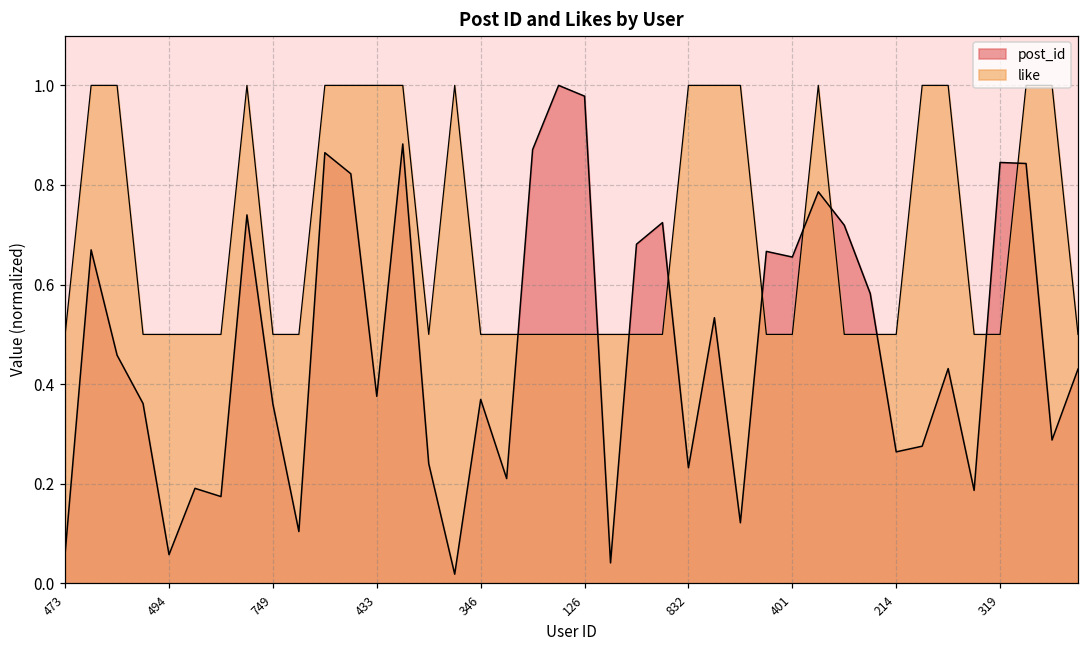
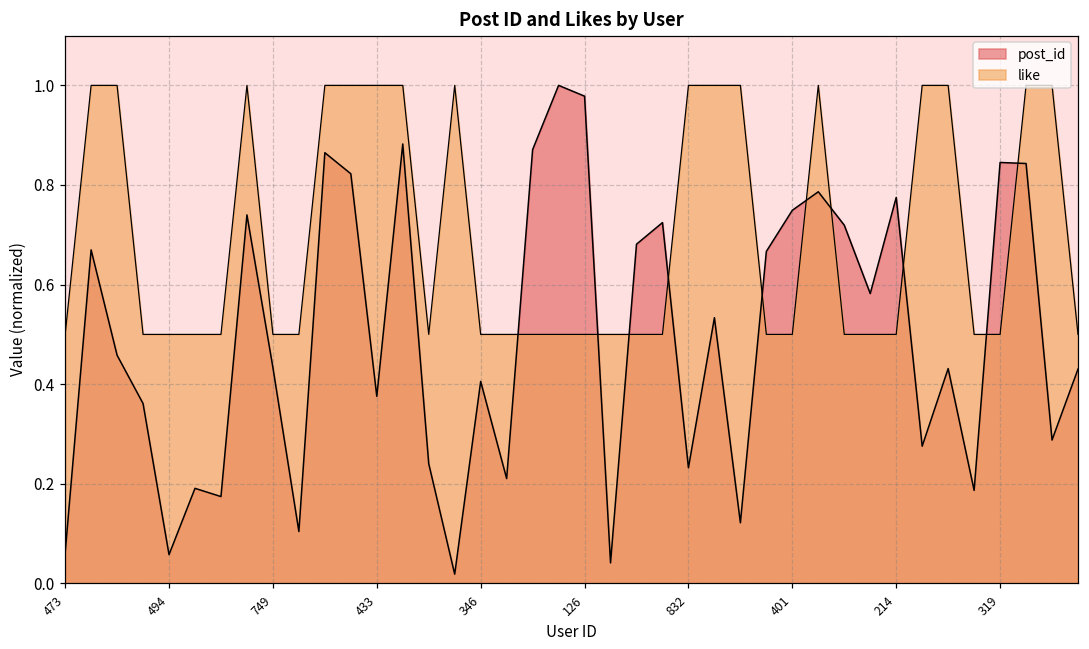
post_id, 749: 0.36 -> 0.43
post_id, 346: 0.37 -> 0.41
post_id, 401: 0.66 -> 0.75
post_id, 214: 0.26 -> 0.78
